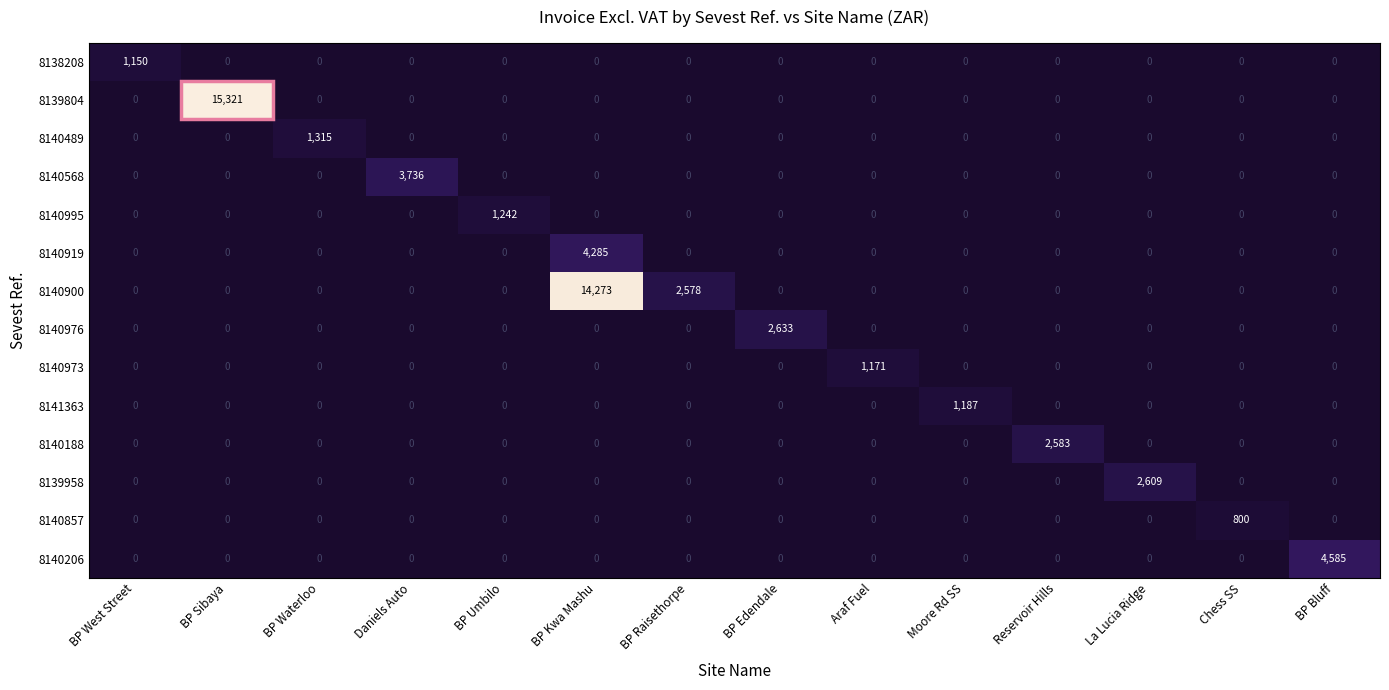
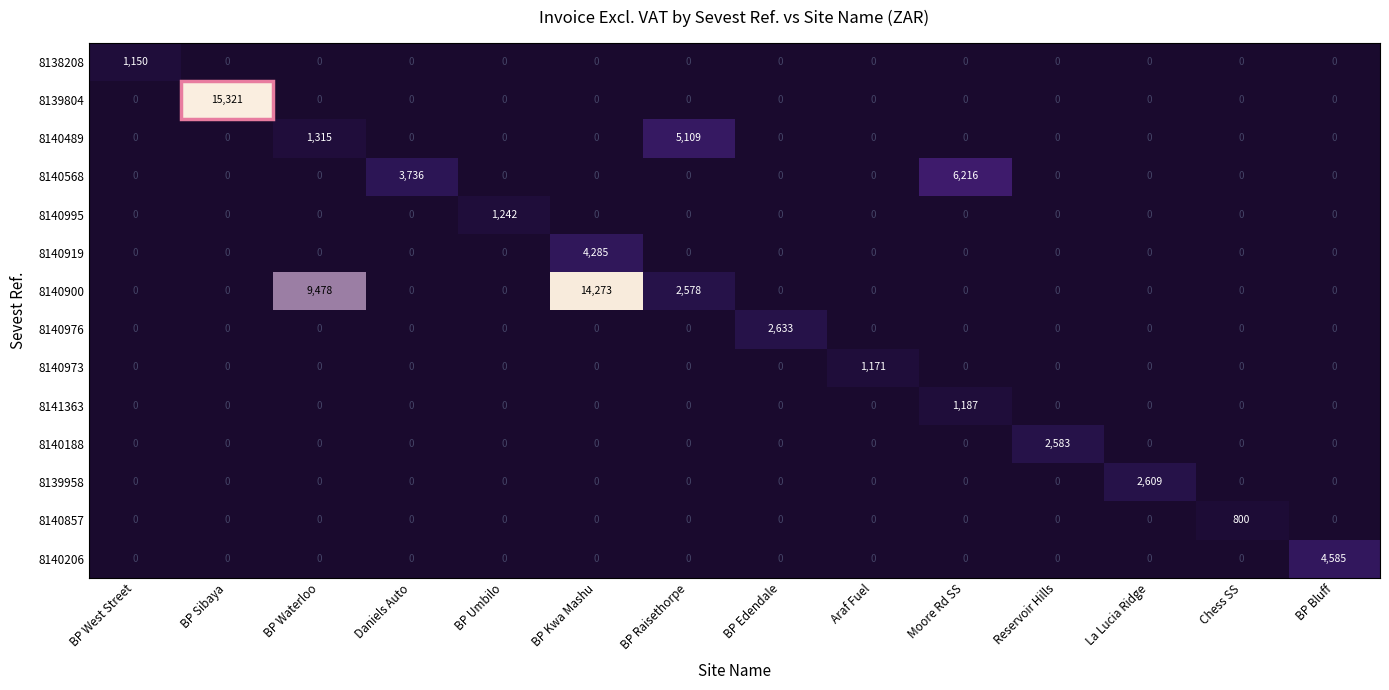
8140489, BP Raisethorpe: 0 -> 5,109
8140568, Moore Rd SS: 0 -> 6,216
8140900, BP Waterloo: 0 -> 9,478
